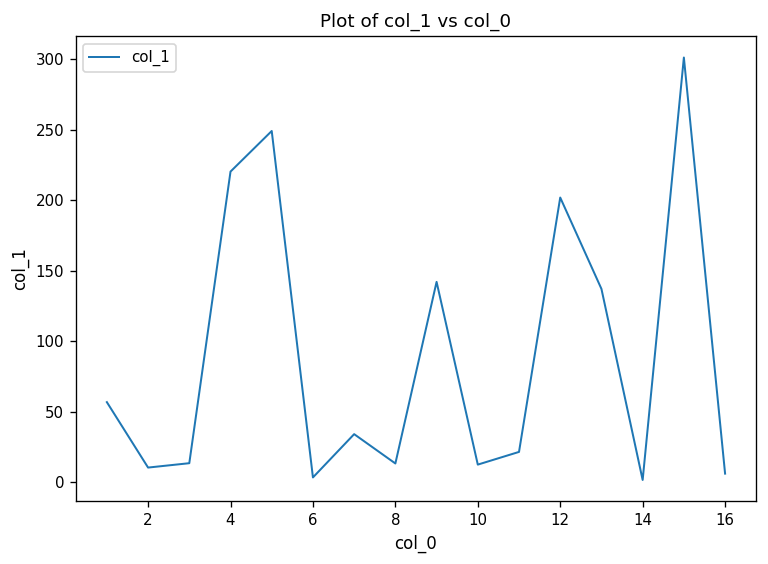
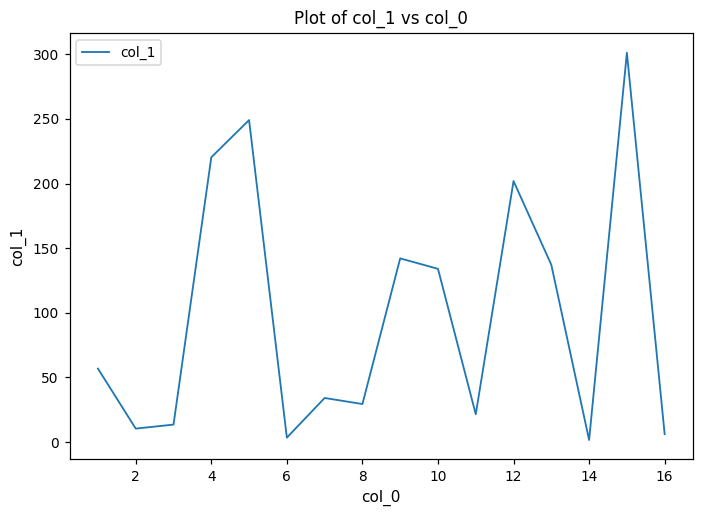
8: 13 -> 29
10: 13 -> 134
